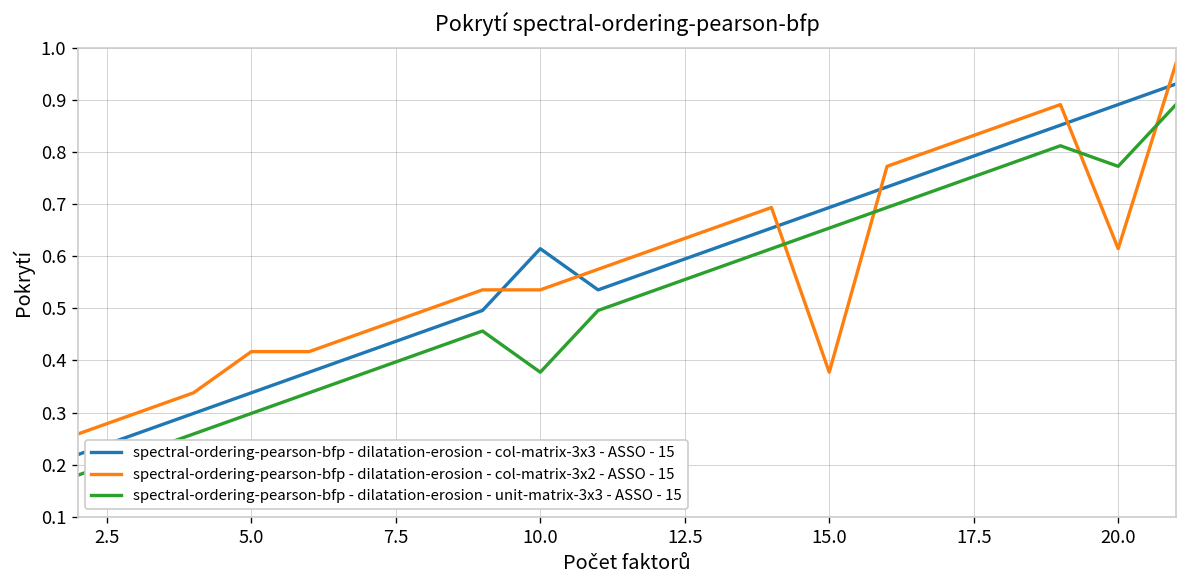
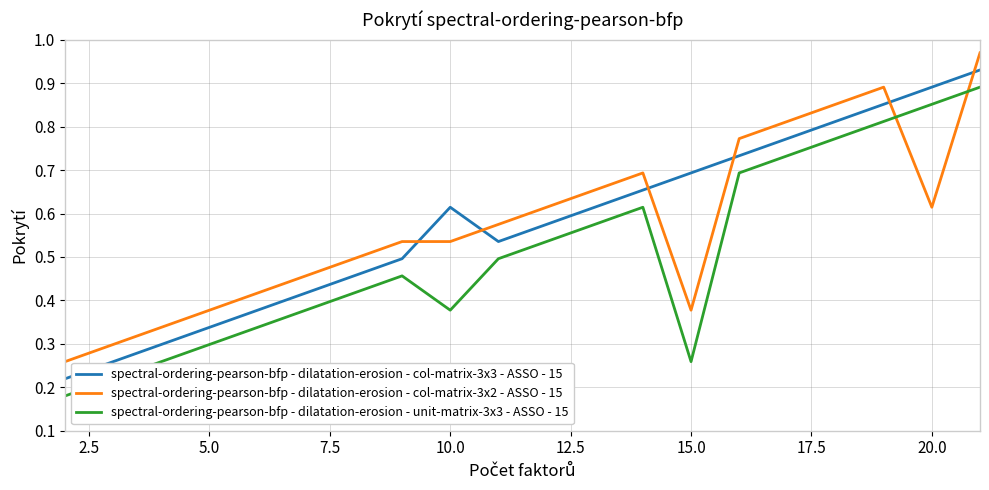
spectral-ordering-pearson-bfp - dilatation-erosion - col-matrix-3x2 - ASSO - 15, 5.0: 0.42 -> 0.38
spectral-ordering-pearson-bfp - dilatation-erosion - unit-matrix-3x3 - ASSO - 15, 15.0: 0.65 -> 0.26
spectral-ordering-pearson-bfp - dilatation-erosion - unit-matrix-3x3 - ASSO - 15, 20.0: 0.77 -> 0.85
